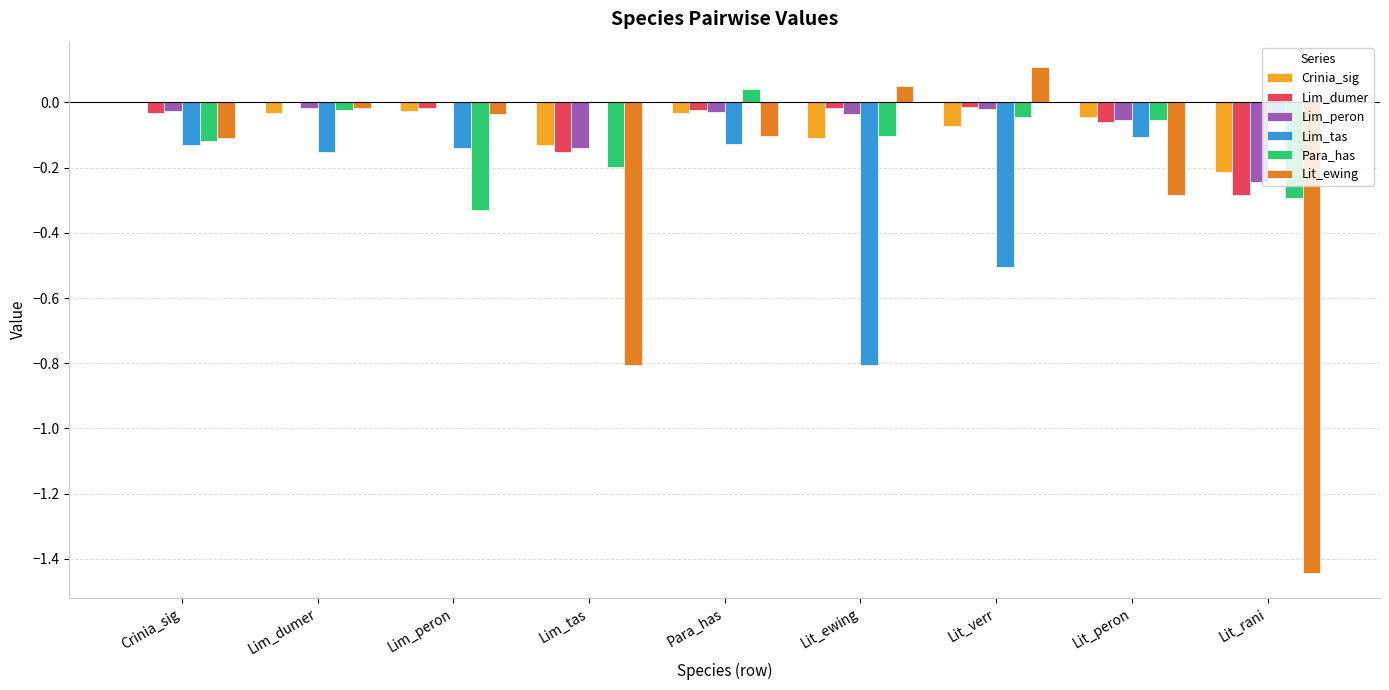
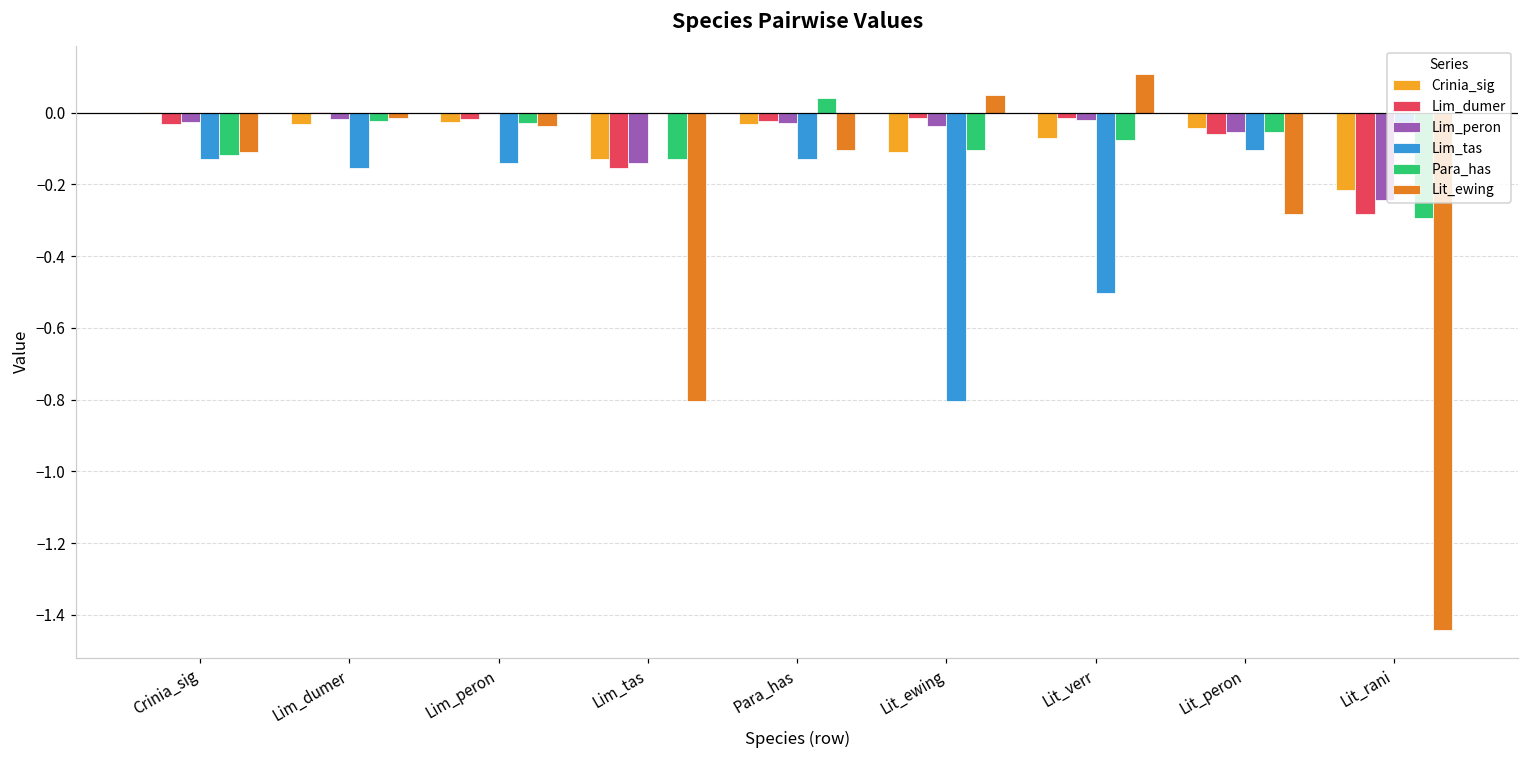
Para_has, Lim_peron: -0.33 -> -0.03
Para_has, Lim_tas: -0.20 -> -0.13
Para_has, Lit_verr: -0.04 -> -0.08
